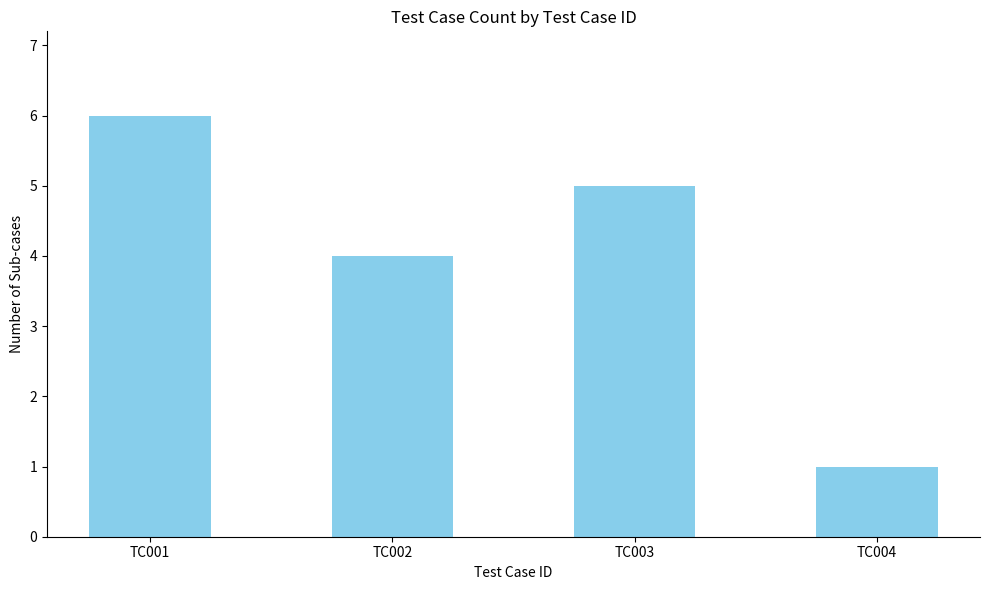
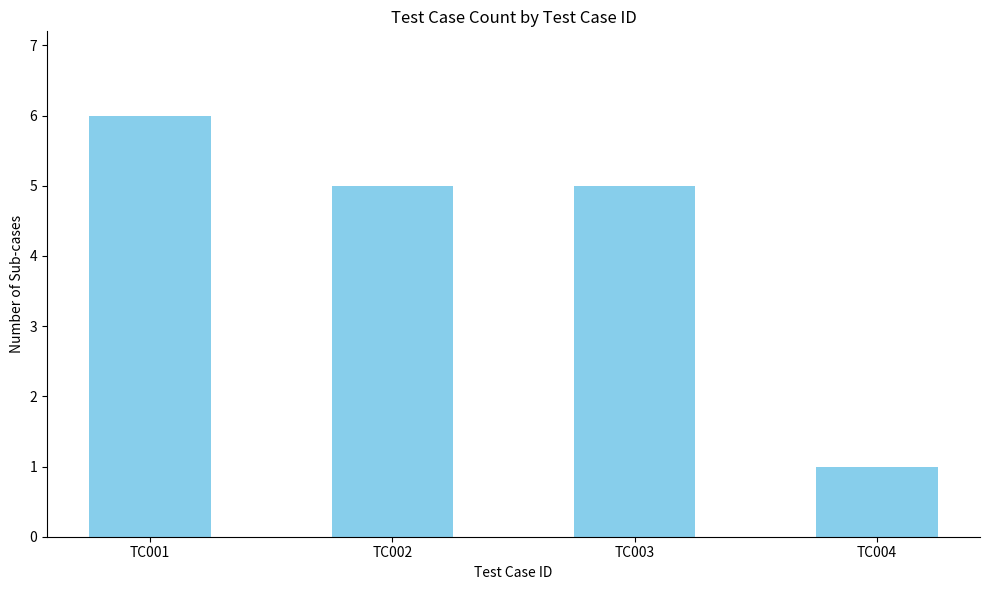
TC002: 4 -> 5
